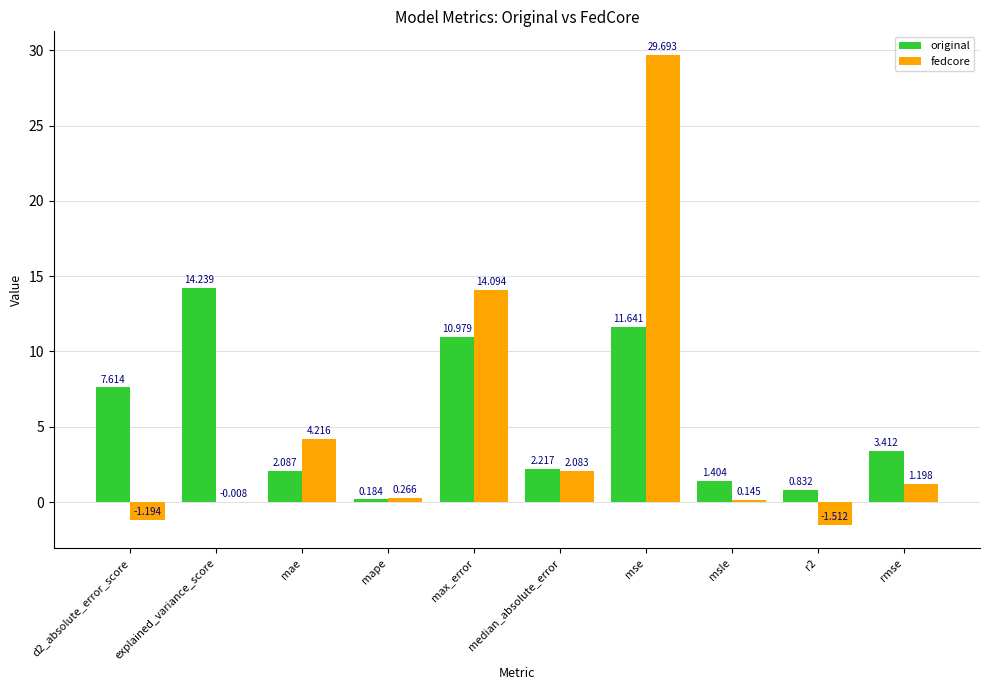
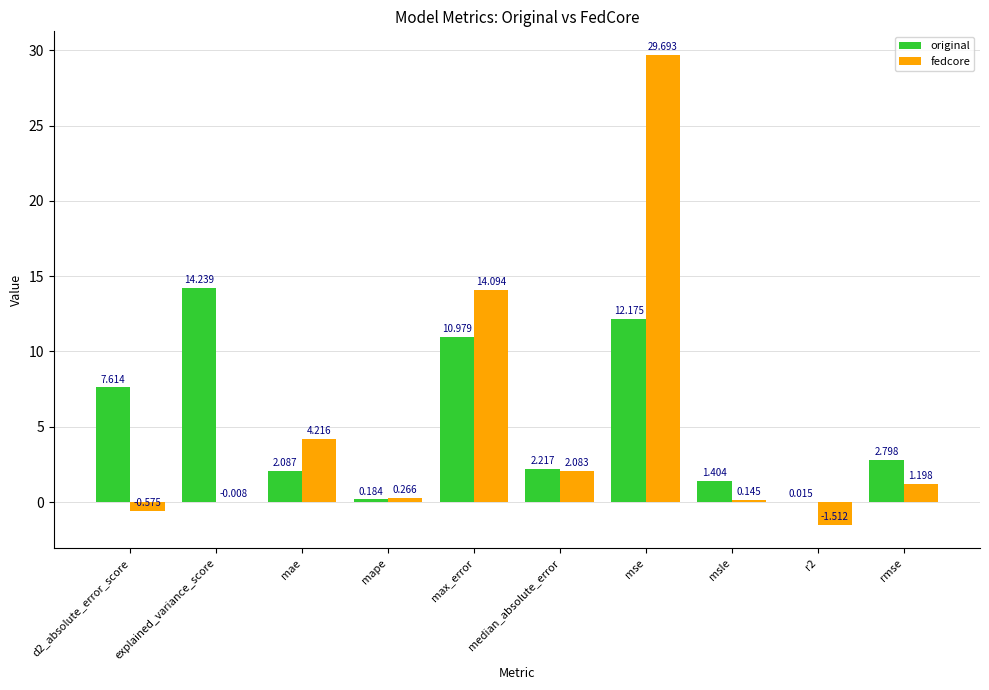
fedcore, d2_absolute_error_score: -1.194 -> -0.575
original, mse: 11.641 -> 12.175
original, r2: 0.832 -> 0.015
original, rmse: 3.412 -> 2.798
